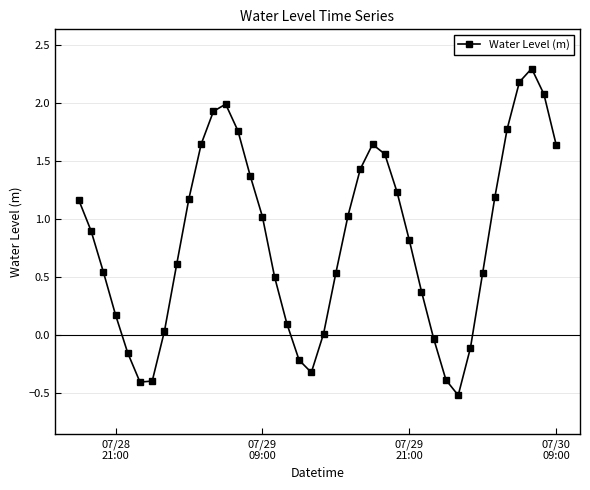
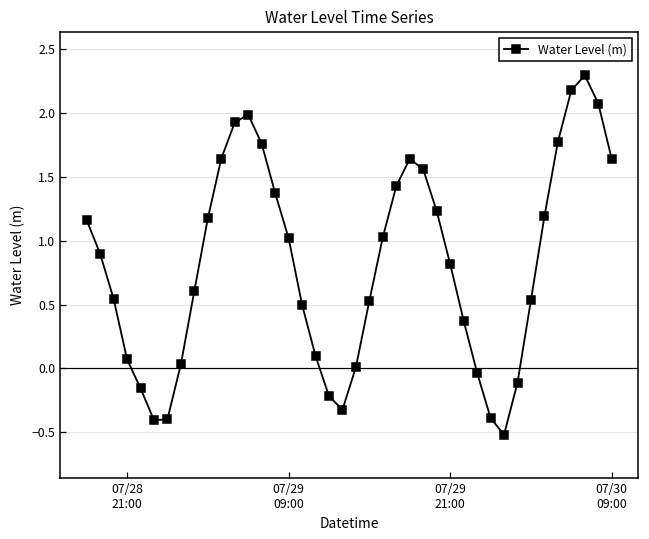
07/28 21:00: 0.17 -> 0.07
